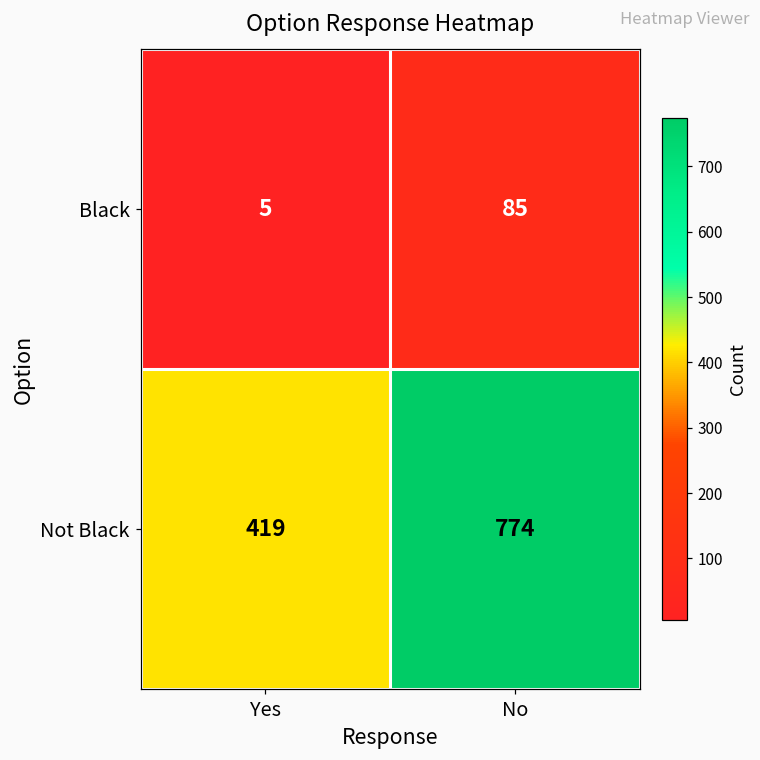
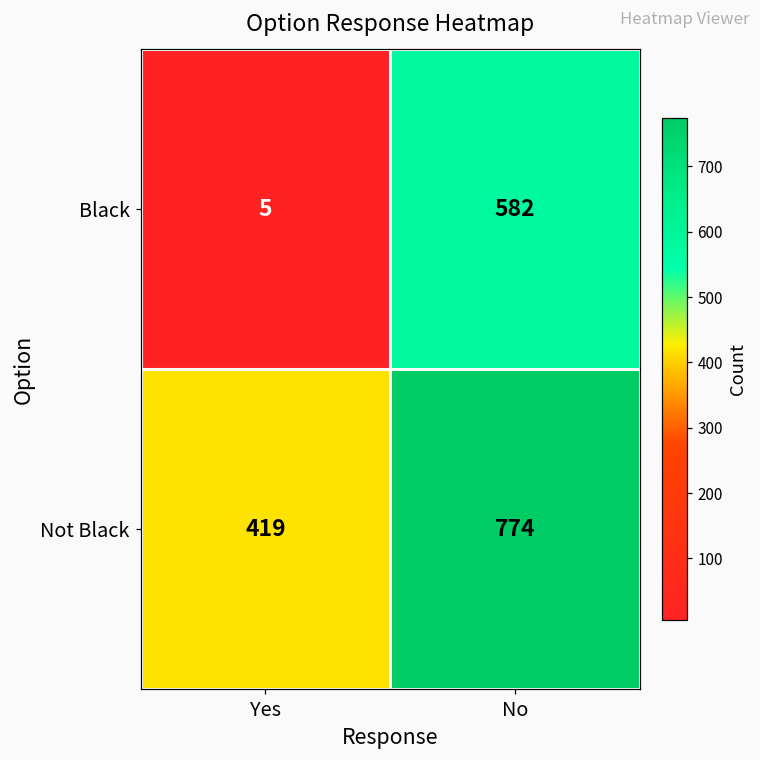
Black, No: 85 -> 582
